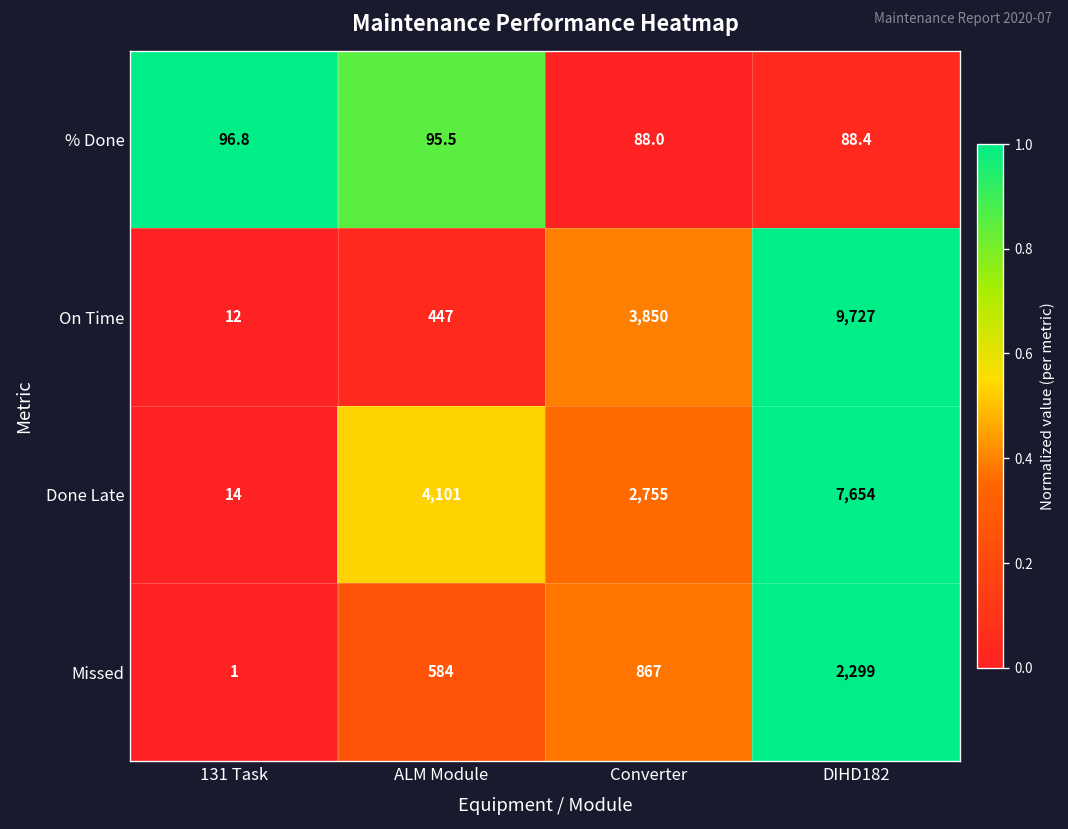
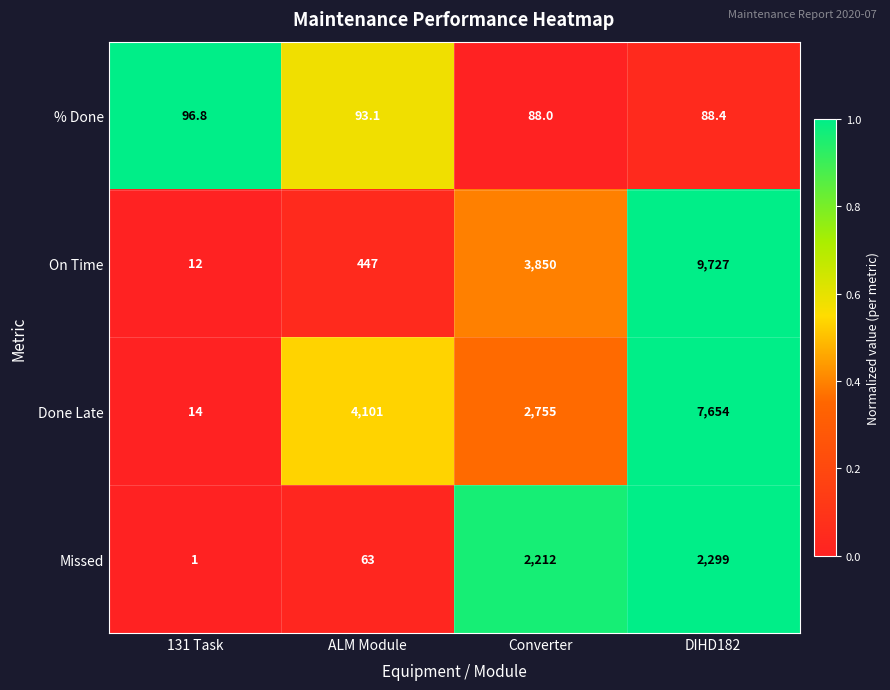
% Done, ALM Module: 95.5 -> 93.1
Missed, ALM Module: 584 -> 63
Missed, Converter: 867 -> 2,212
